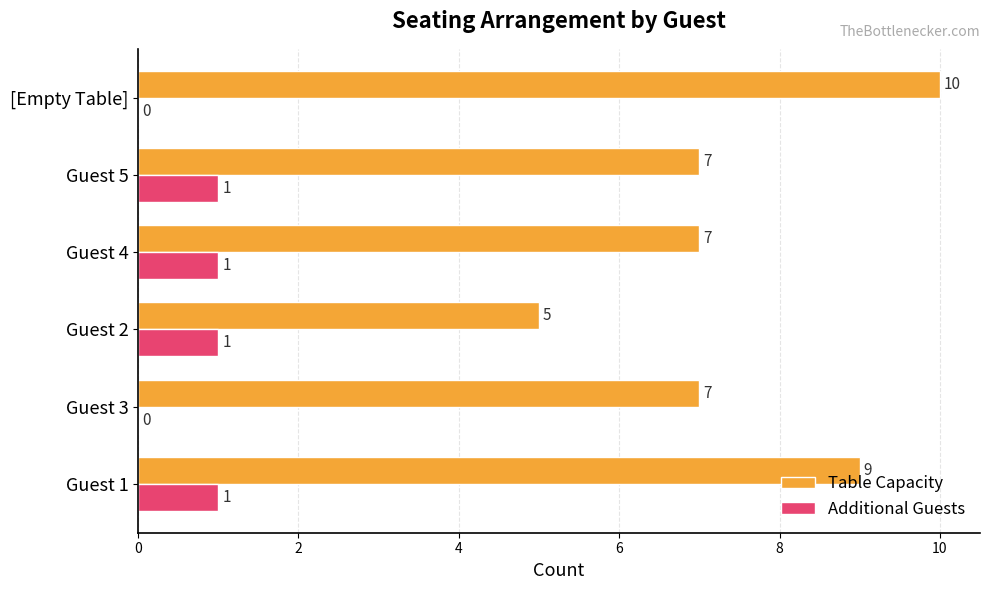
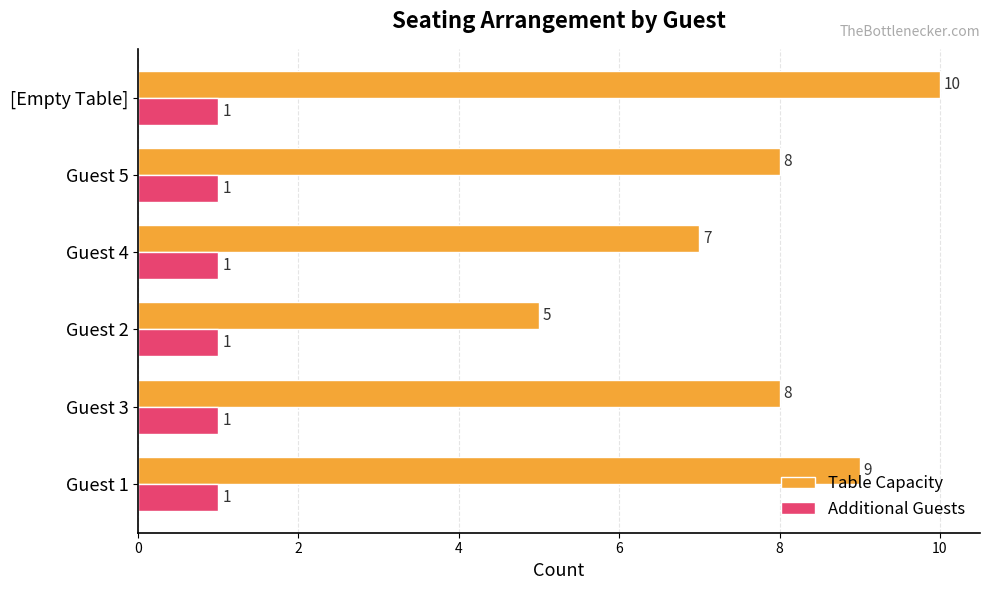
Additional Guests, [Empty Table]: 0 -> 1
Table Capacity, Guest 5: 7 -> 8
Table Capacity, Guest 3: 7 -> 8
Additional Guests, Guest 3: 0 -> 1
